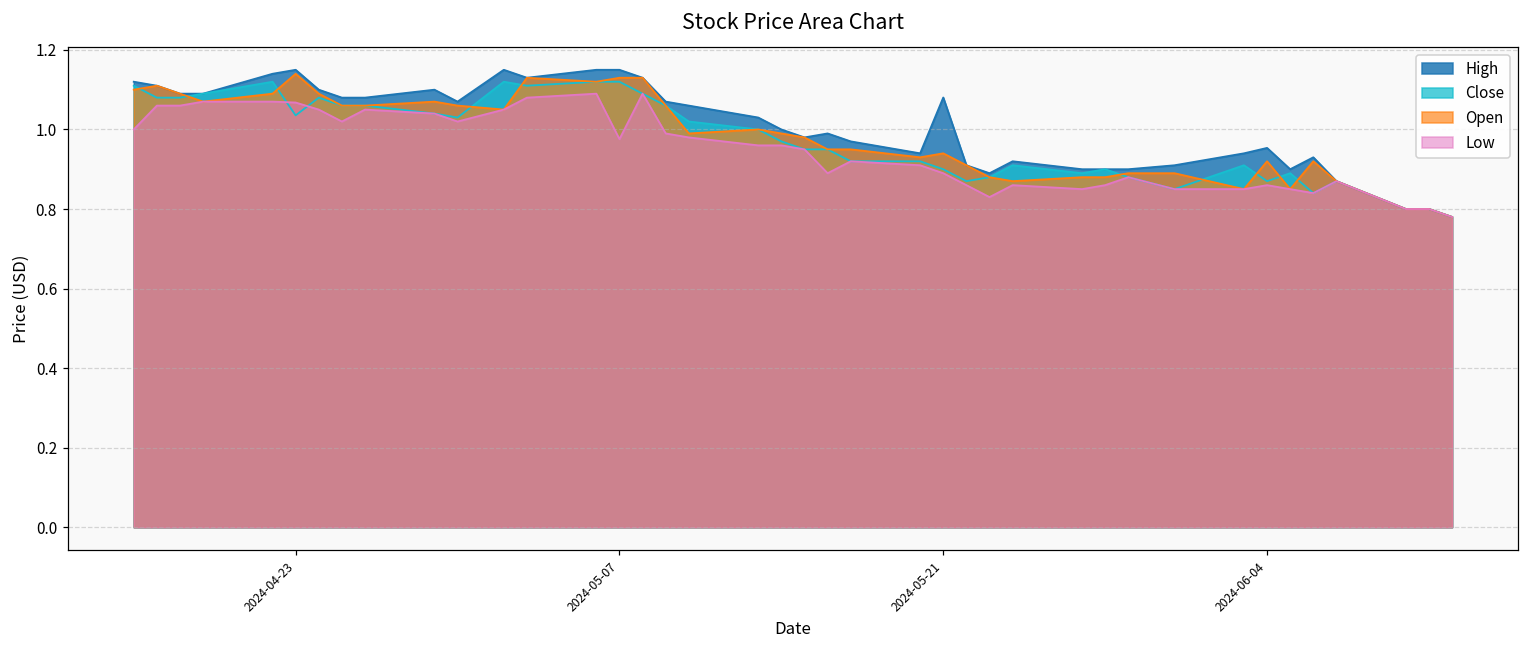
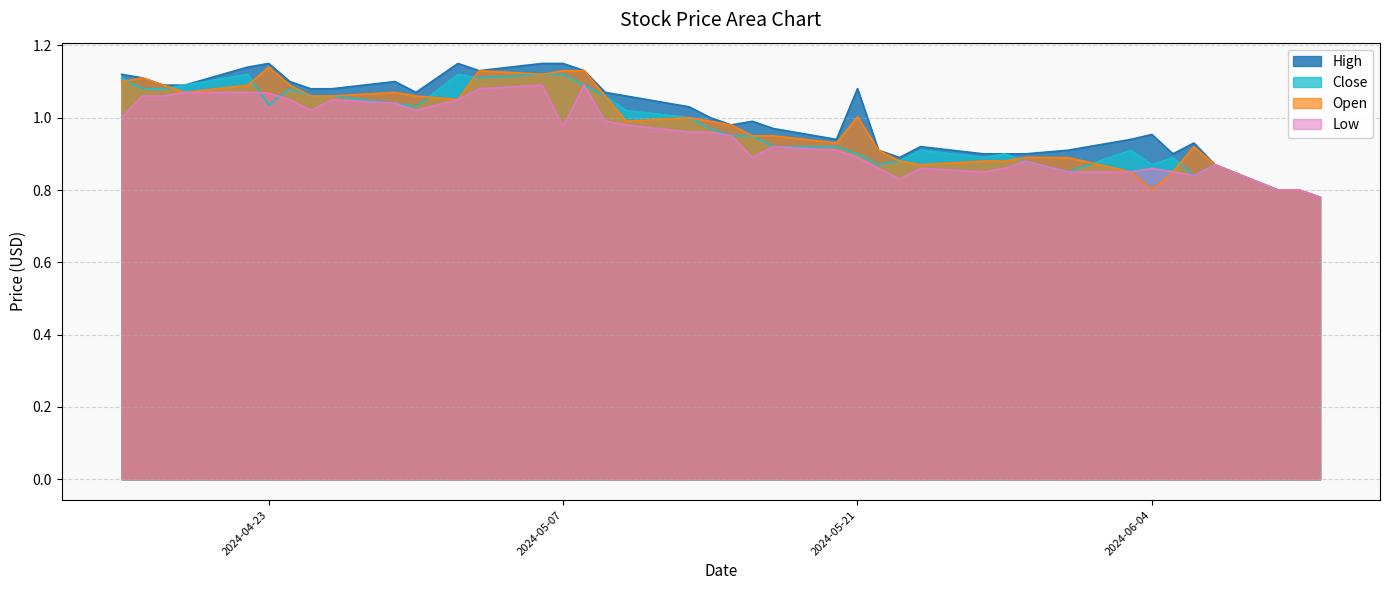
Open, 2024-05-21: 0.94 -> 1.00
Open, 2024-06-04: 0.92 -> 0.80
